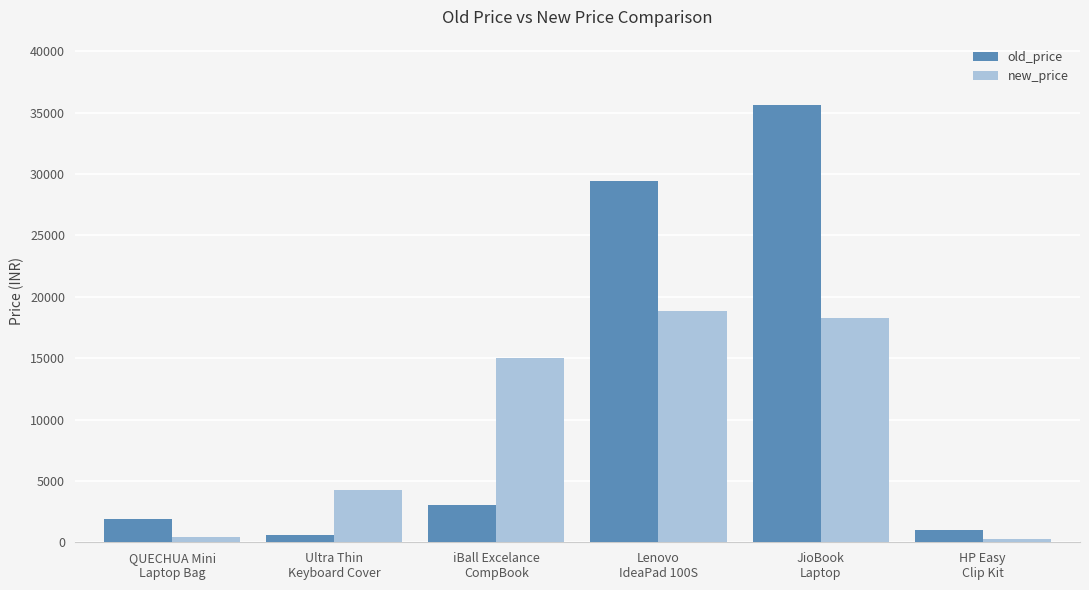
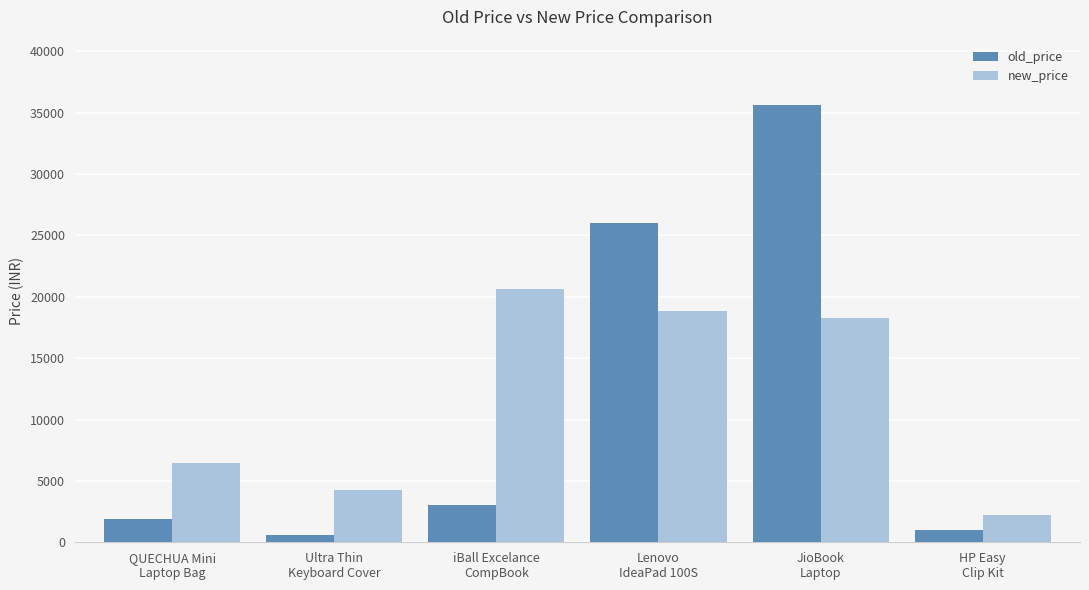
new_price, QUECHUA Mini Laptop Bag: 400 -> 6500
new_price, iBall Excelance CompBook: 15000 -> 20600
old_price, Lenovo IdeaPad 100S: 29500 -> 26000
new_price, HP Easy Clip Kit: 300 -> 2200
